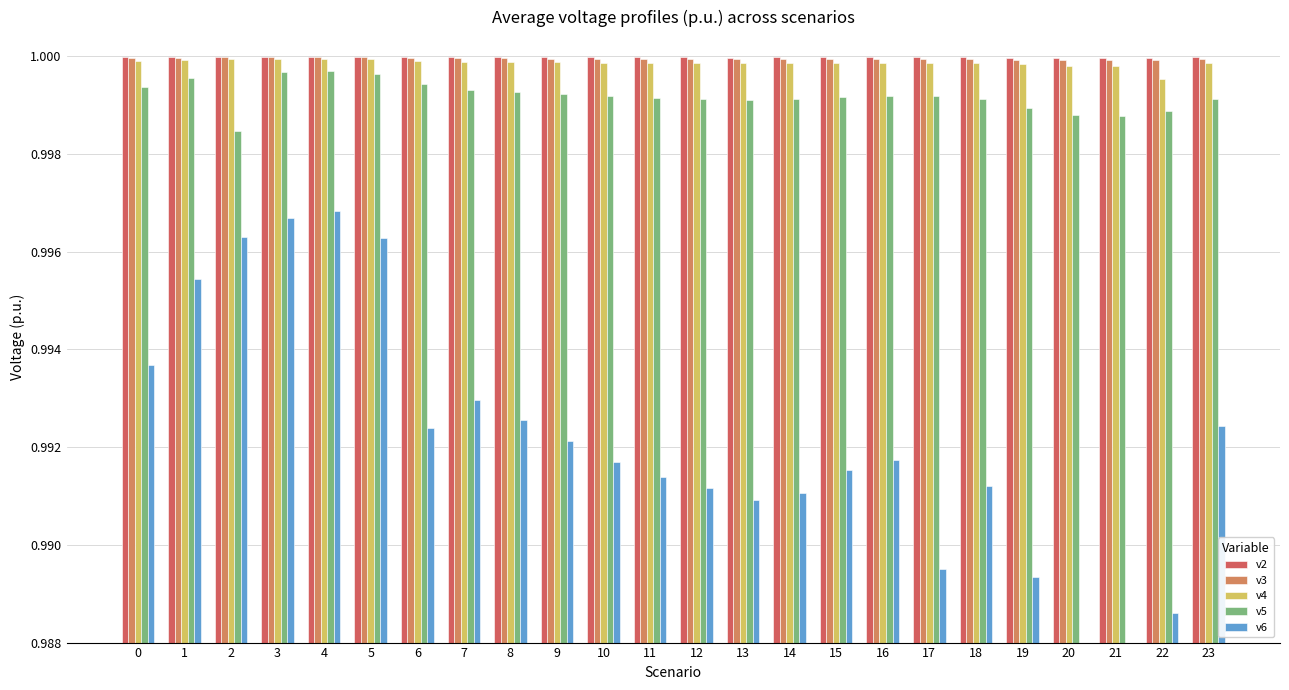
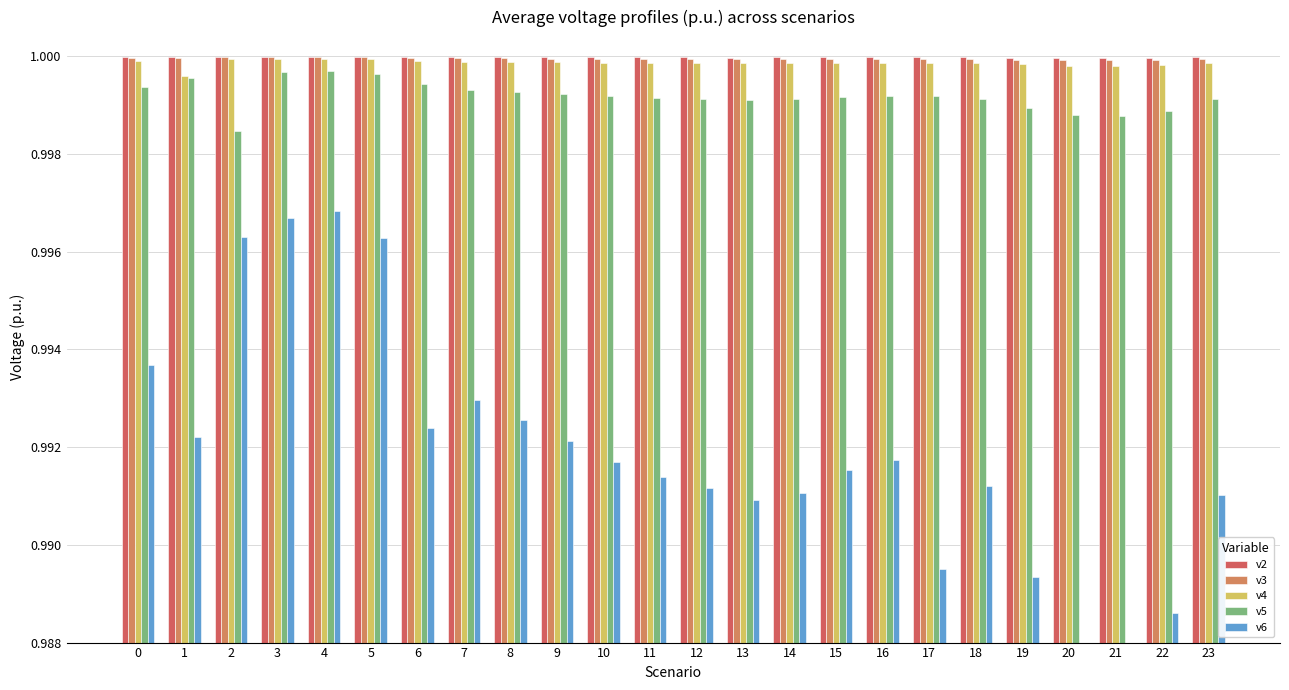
v4, 1: 0.9999 -> 0.9996
v6, 1: 0.9954 -> 0.9922
v4, 22: 0.9995 -> 0.9998
v6, 23: 0.9924 -> 0.9910
